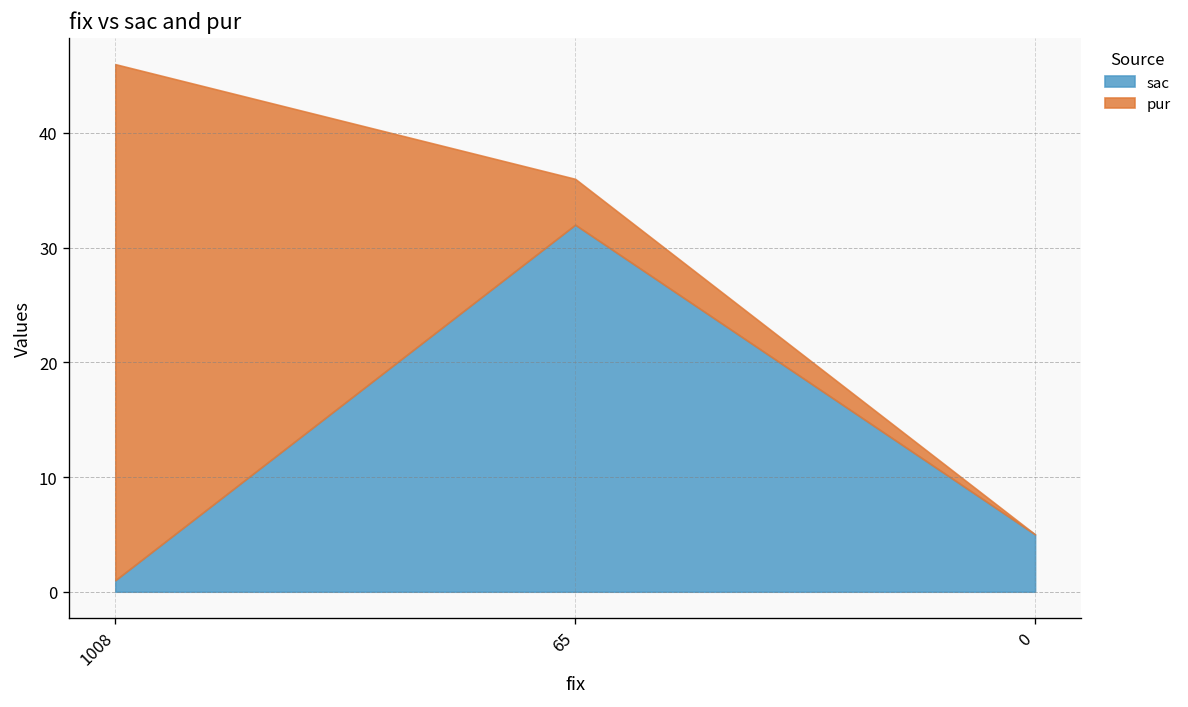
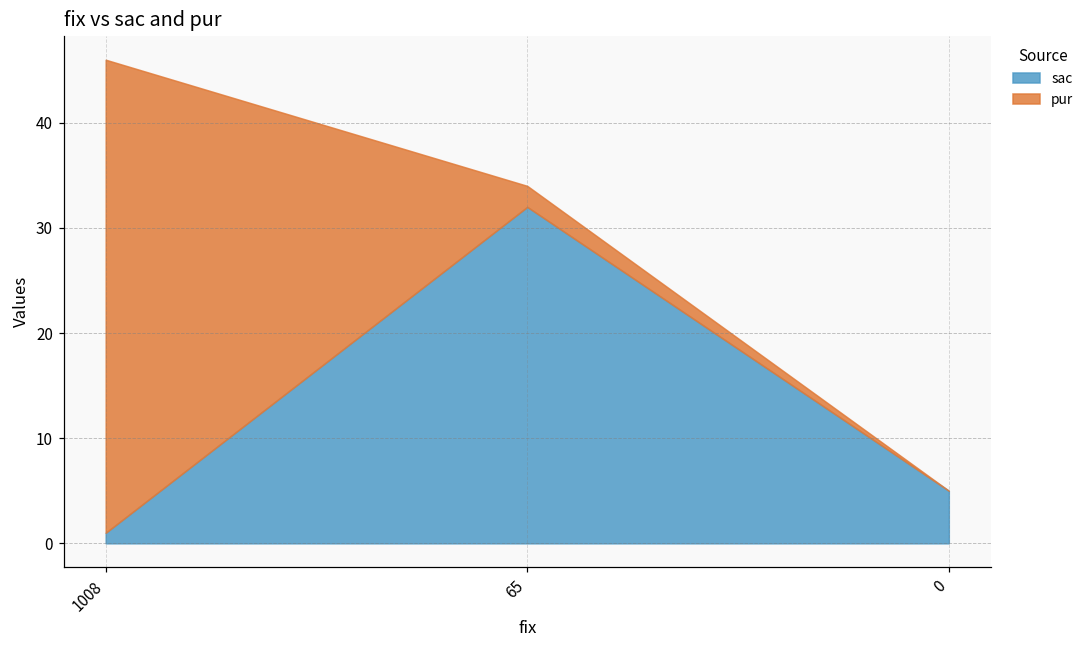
pur, 65: 4 -> 2
